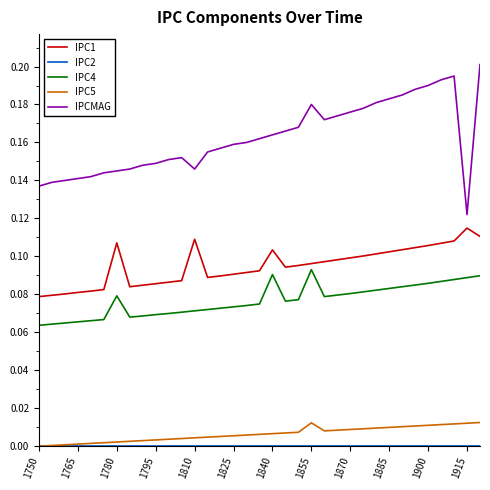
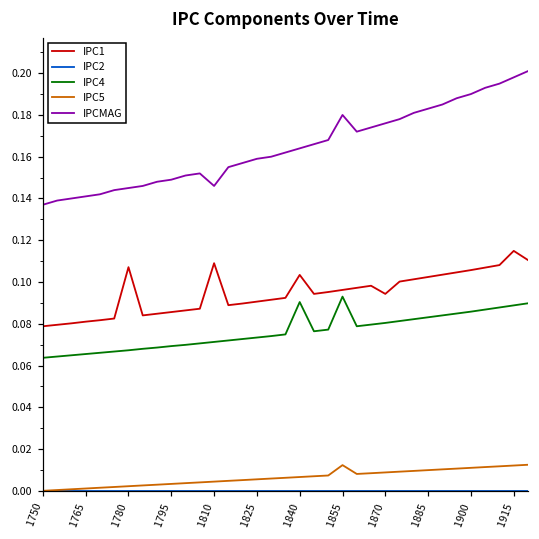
IPC4, 1780: 0.079 -> 0.067
IPC1, 1870: 0.099 -> 0.094
IPCMAG, 1915: 0.122 -> 0.198
